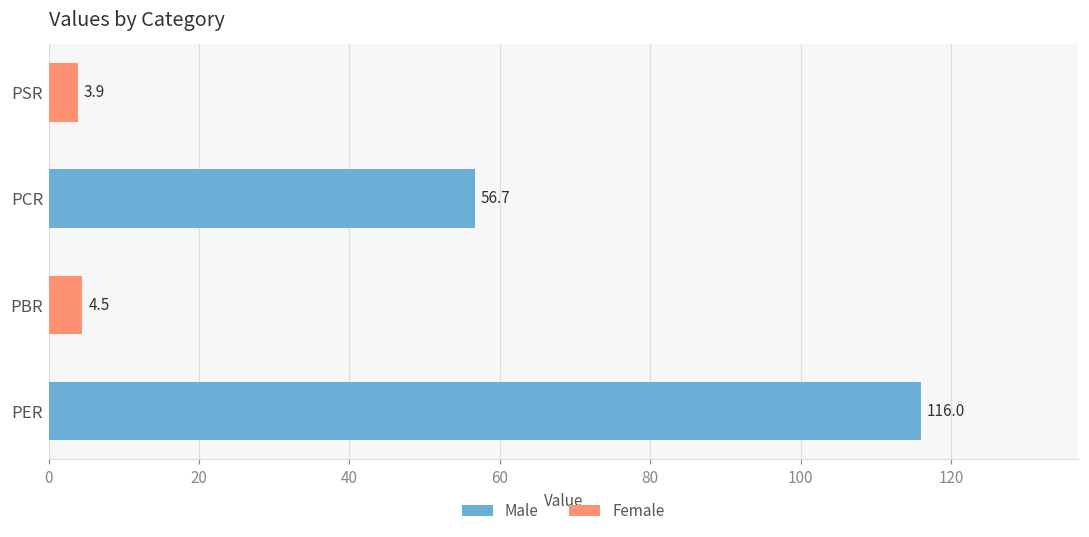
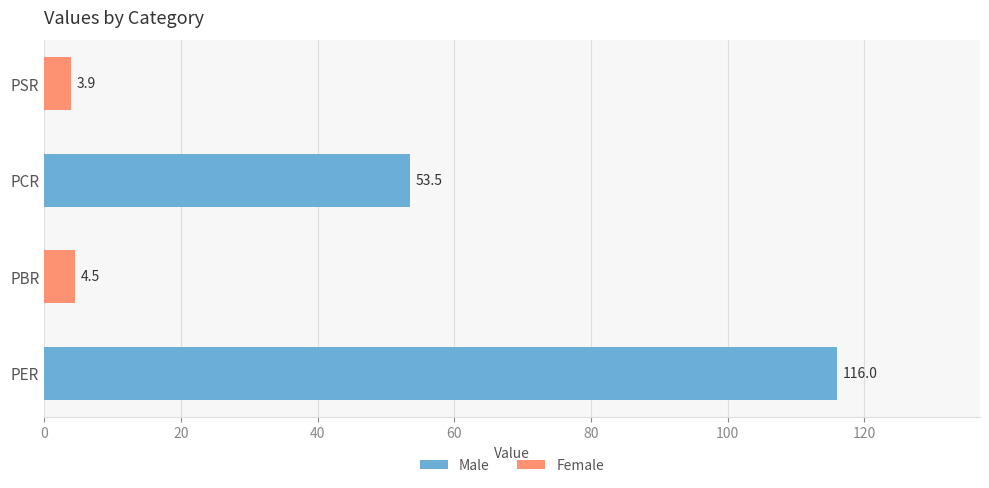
PCR: 56.7 -> 53.5
